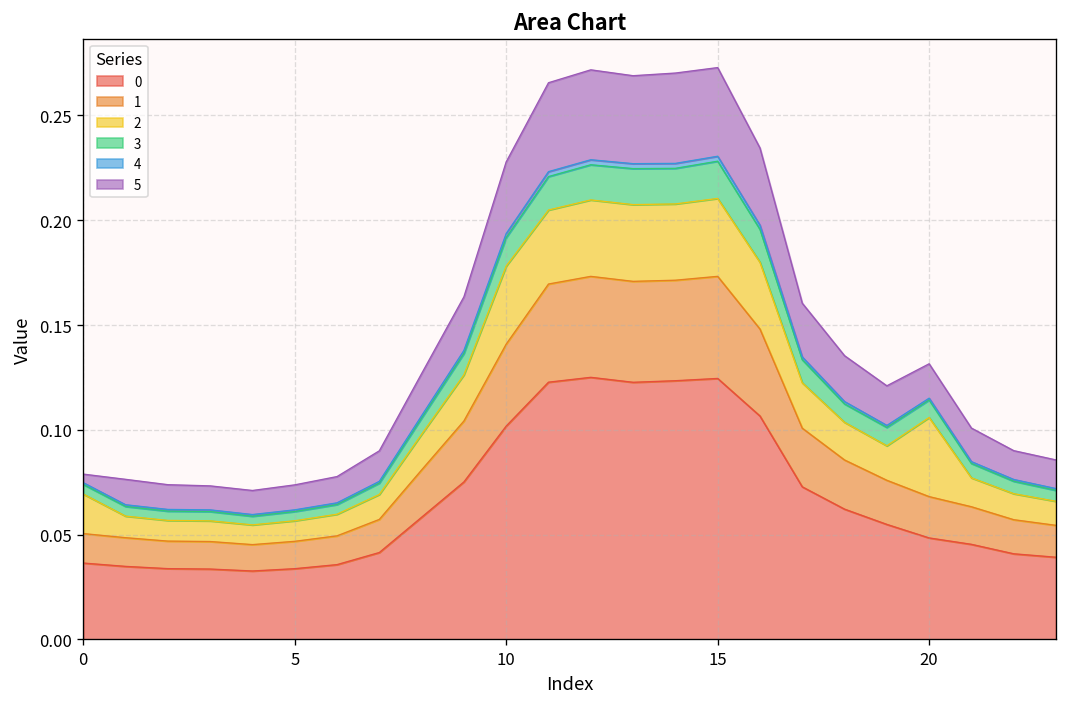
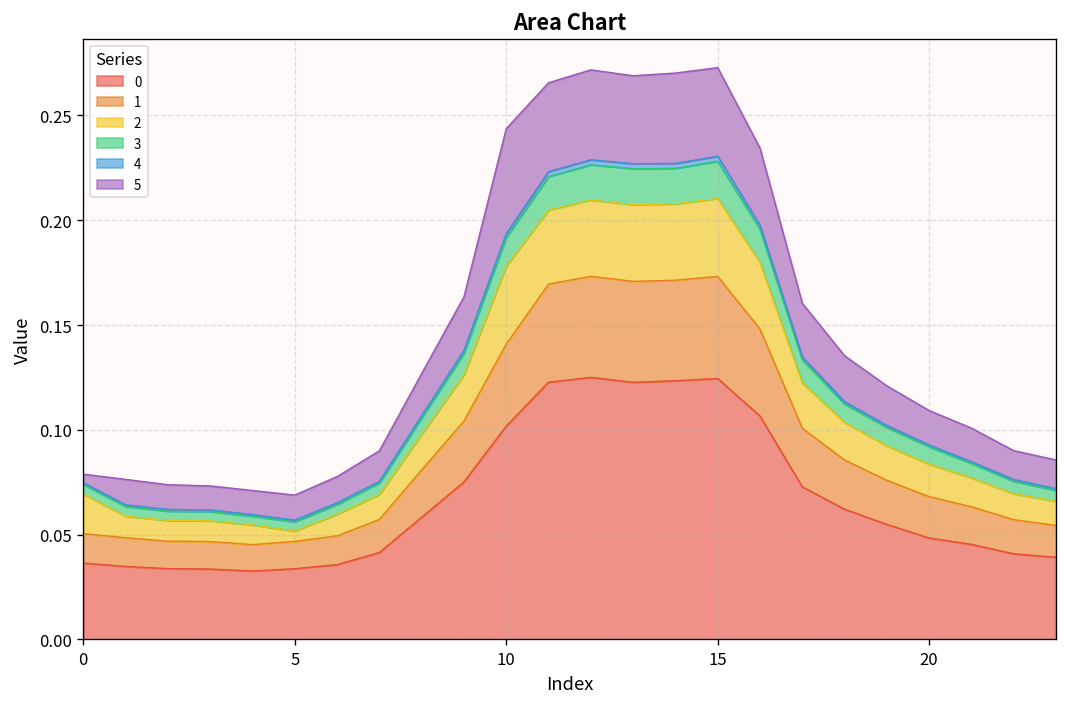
2, 5: 0.010 -> 0.005
5, 10: 0.034 -> 0.050
2, 20: 0.038 -> 0.015
